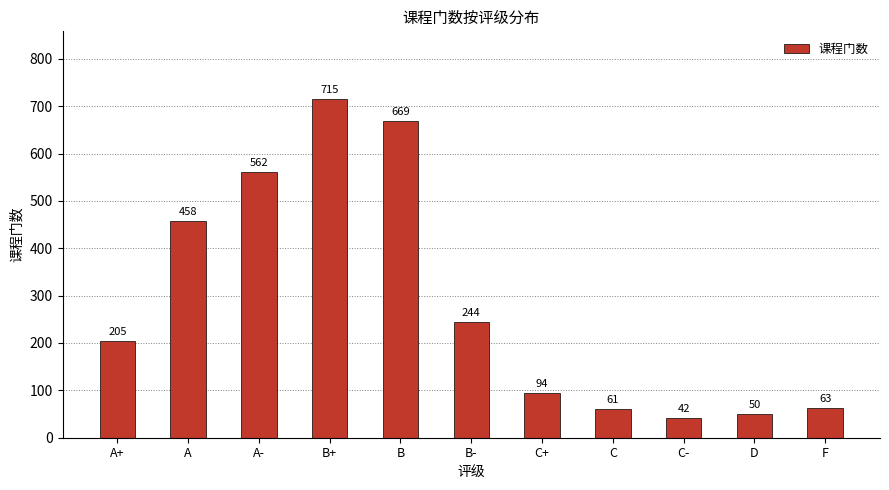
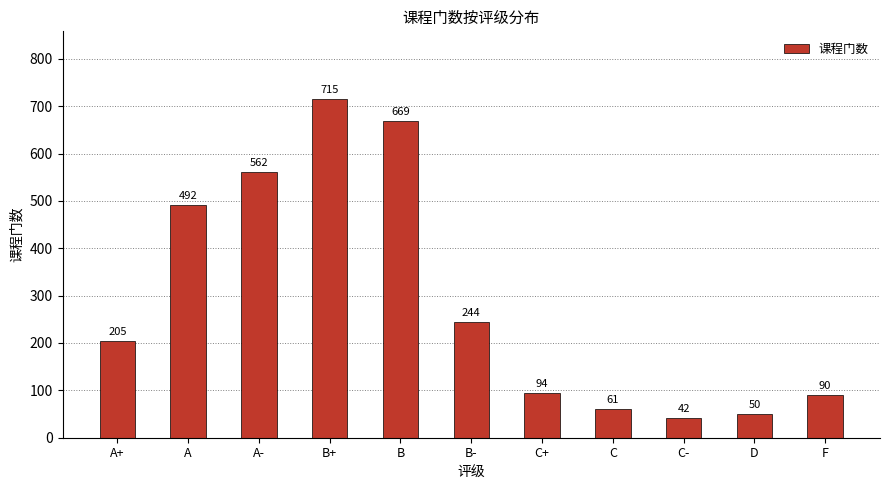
A: 458 -> 492
F: 63 -> 90
